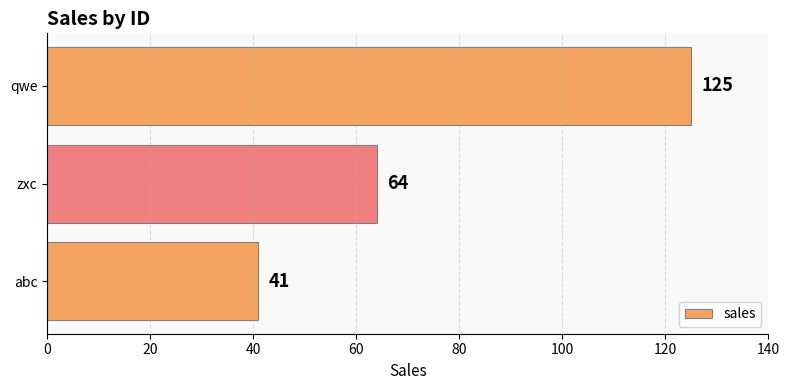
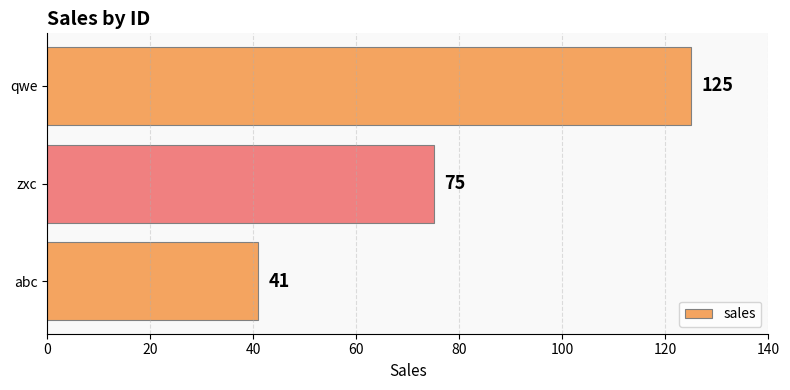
zxc: 64 -> 75
